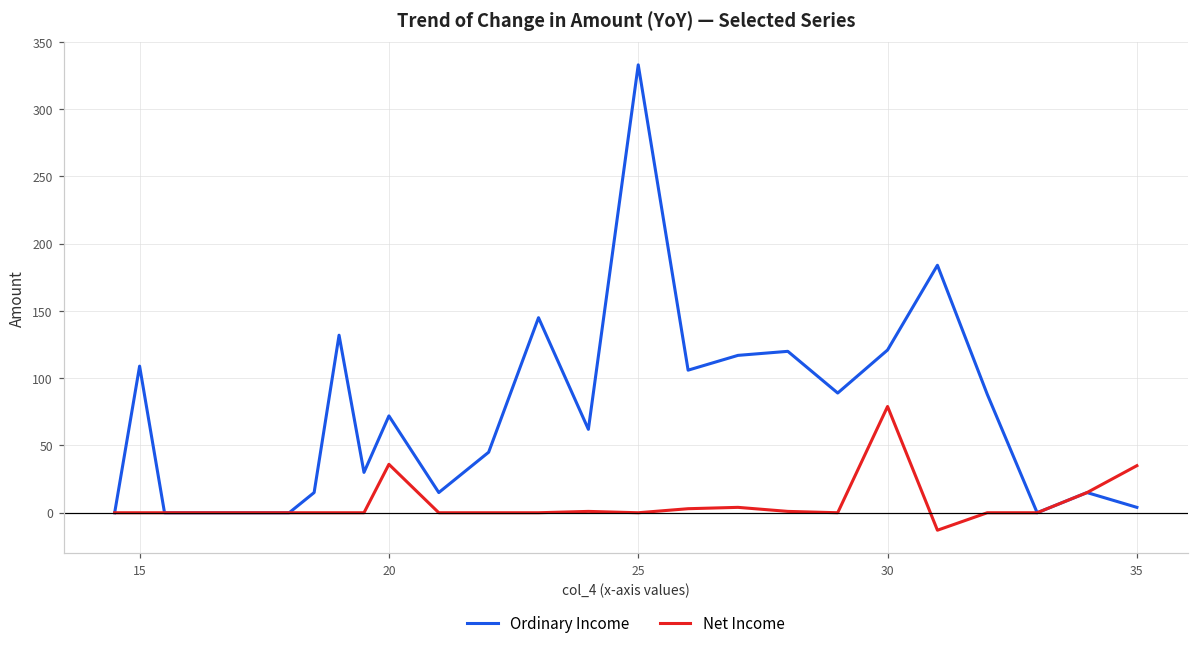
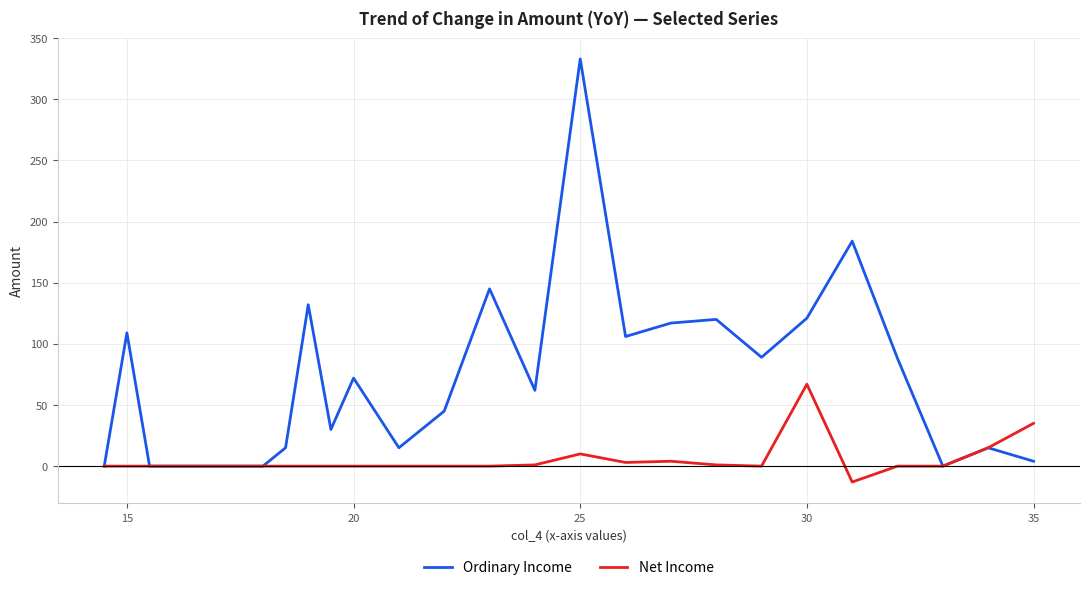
Net Income, 20: 36 -> 0
Net Income, 25: 0 -> 10
Net Income, 30: 79 -> 67
